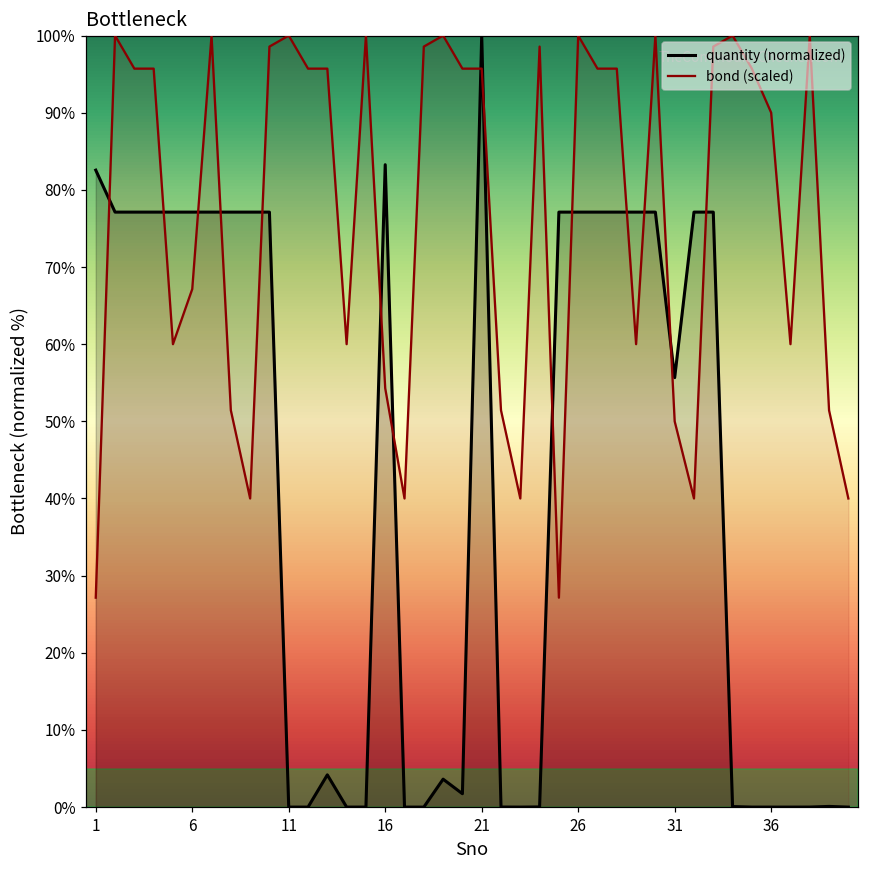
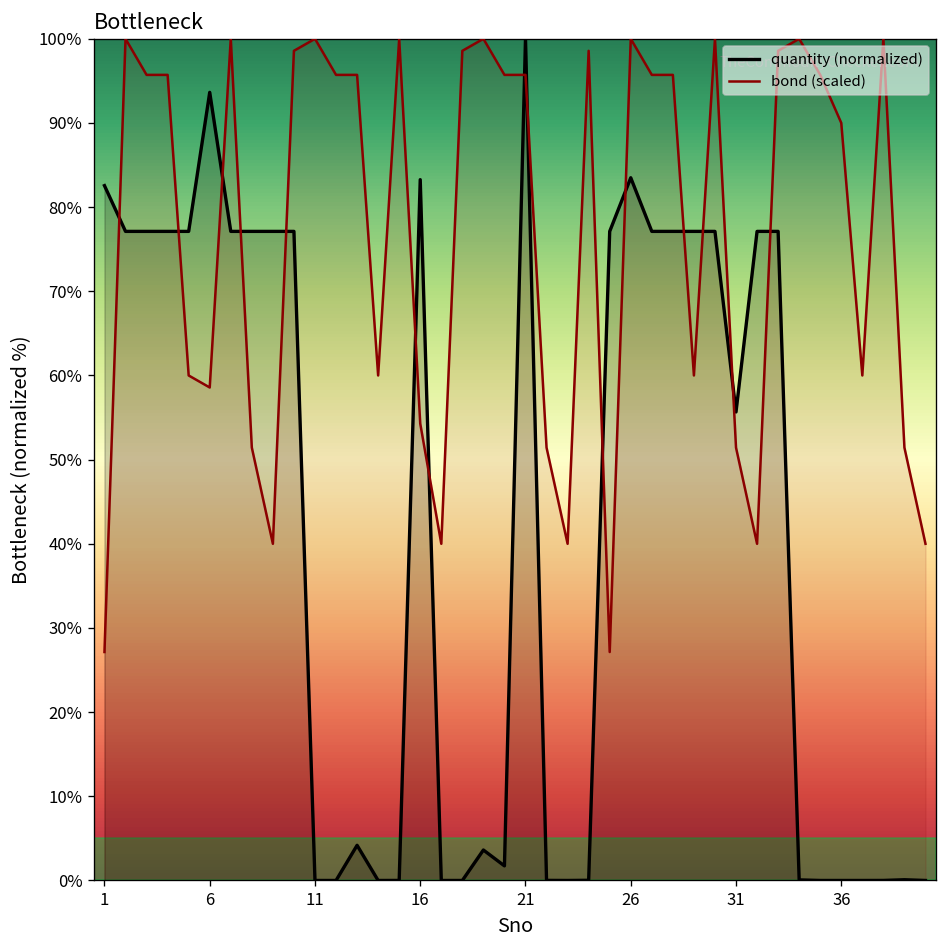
quantity (normalized), 6: 77% -> 94%
bond (scaled), 6: 67% -> 59%
quantity (normalized), 26: 77% -> 83%
bond (scaled), 31: 50% -> 51%
